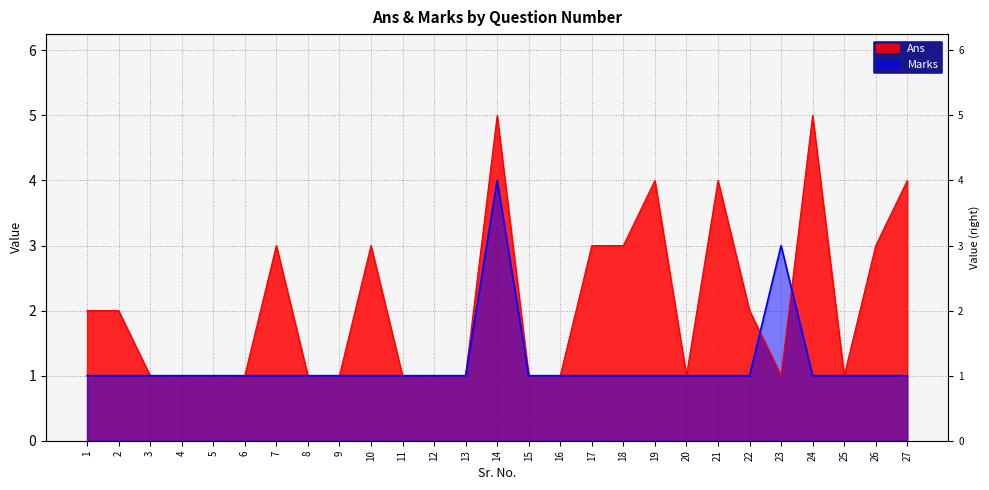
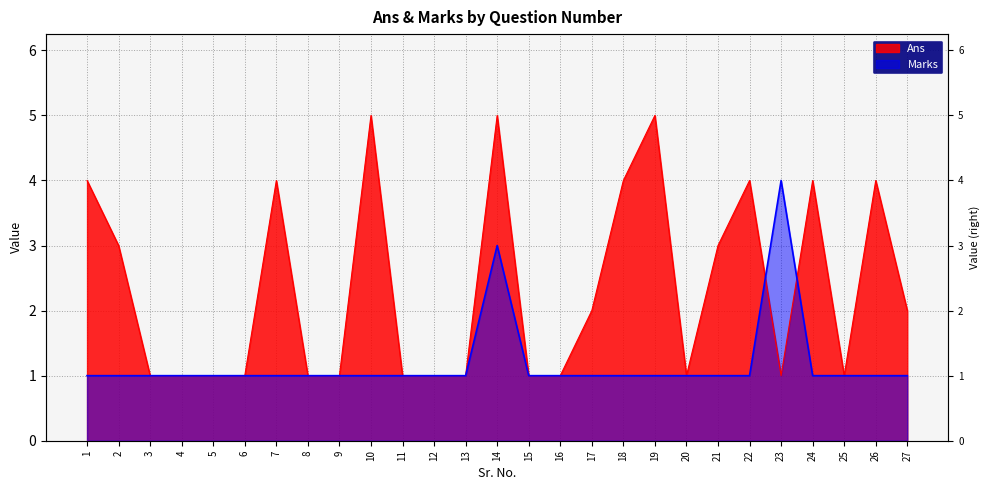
Ans, 1: 2 -> 4
Ans, 2: 2 -> 3
Ans, 7: 3 -> 4
Ans, 10: 3 -> 5
Marks, 14: 4 -> 3
Ans, 17: 3 -> 2
Ans, 18: 3 -> 4
Ans, 19: 4 -> 5
Ans, 21: 4 -> 3
Ans, 22: 2 -> 4
Marks, 23: 3 -> 4
Ans, 24: 5 -> 4
Ans, 26: 3 -> 4
Ans, 27: 4 -> 2
